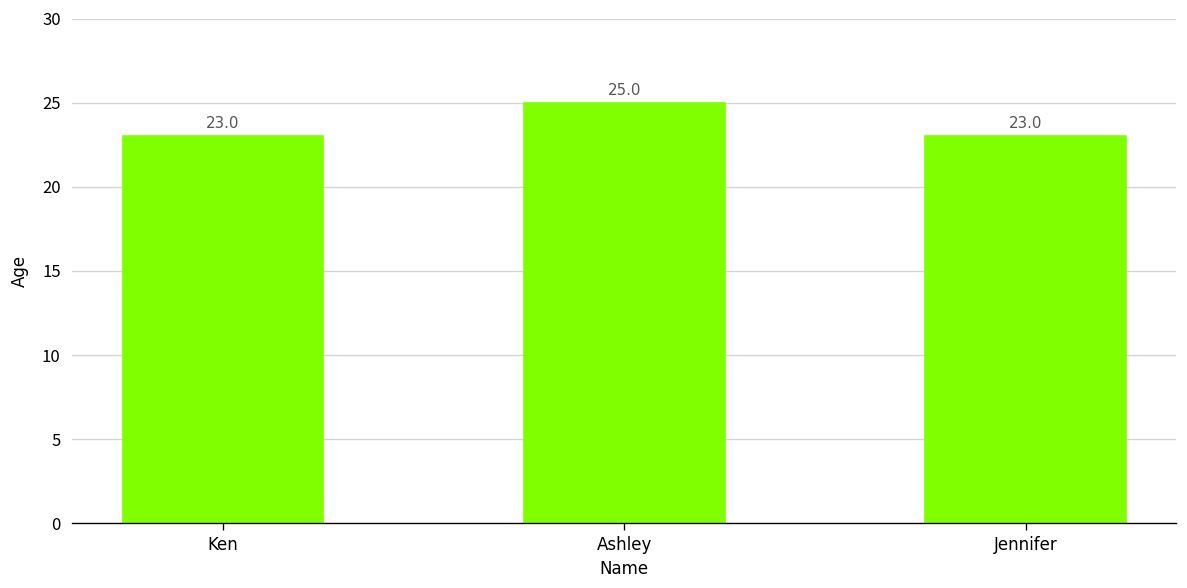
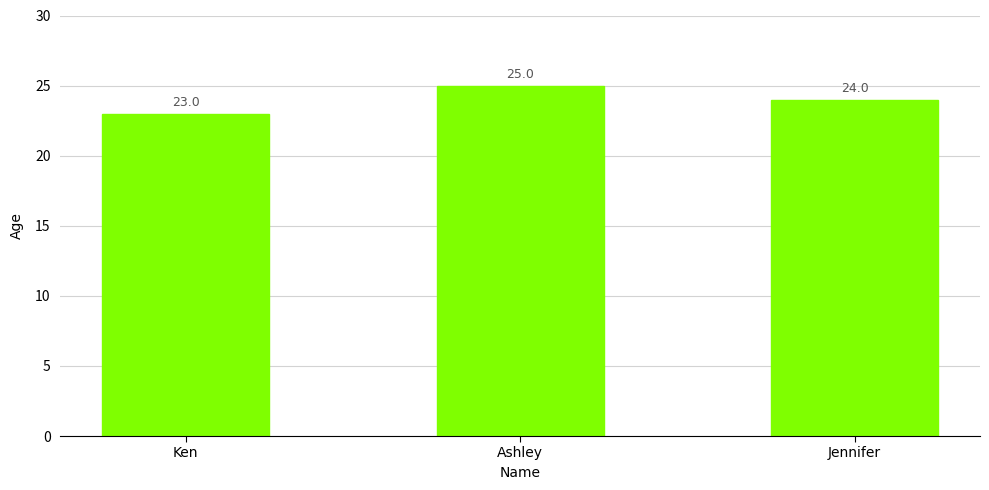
Jennifer: 23.0 -> 24.0
